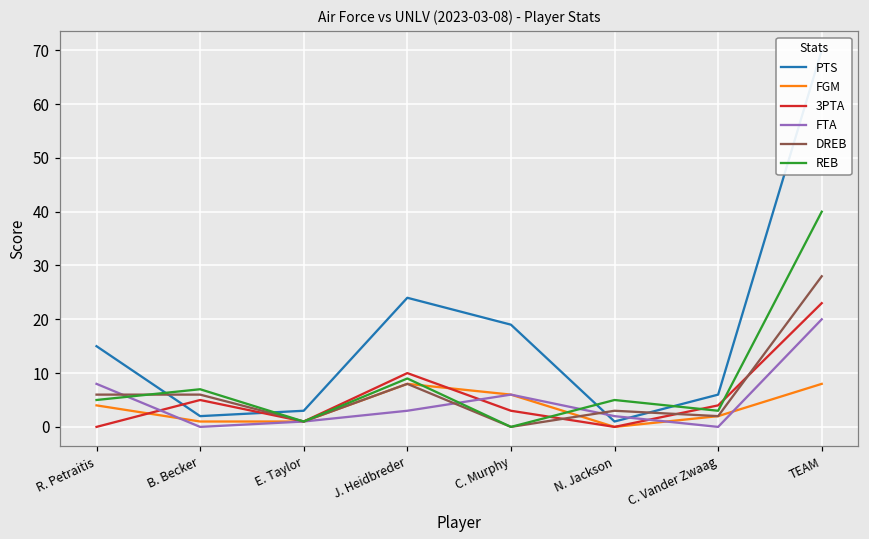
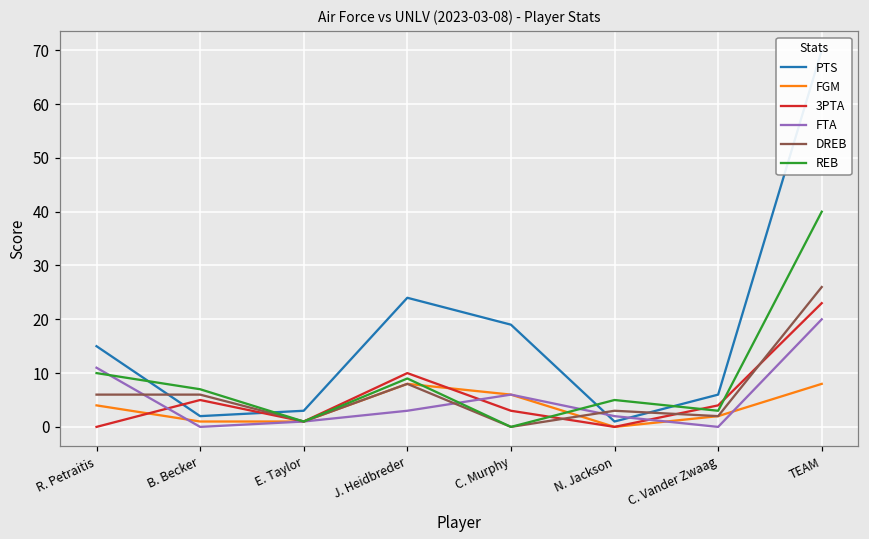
FTA, R. Petraitis: 8 -> 11
REB, R. Petraitis: 5 -> 10
DREB, TEAM: 28 -> 26
